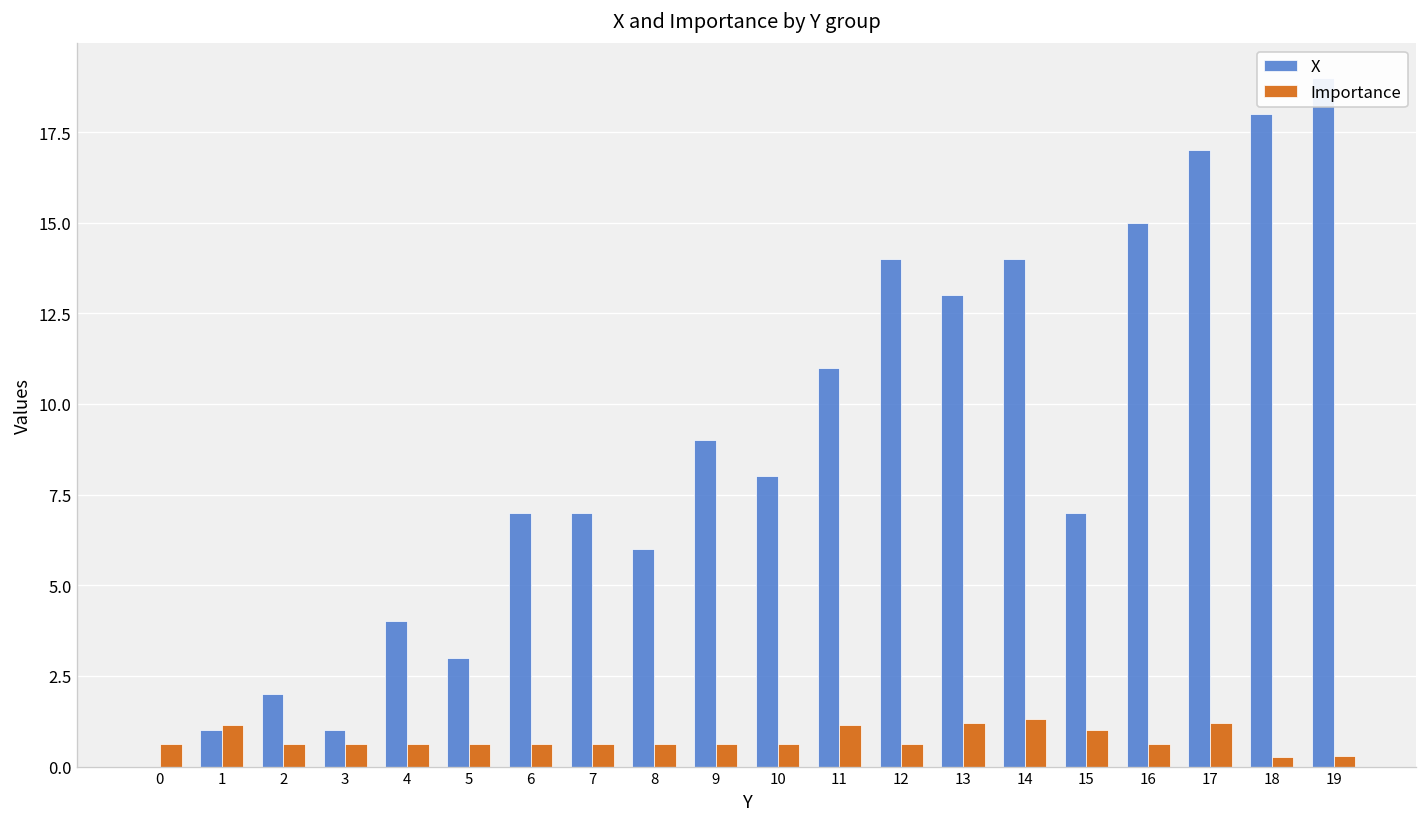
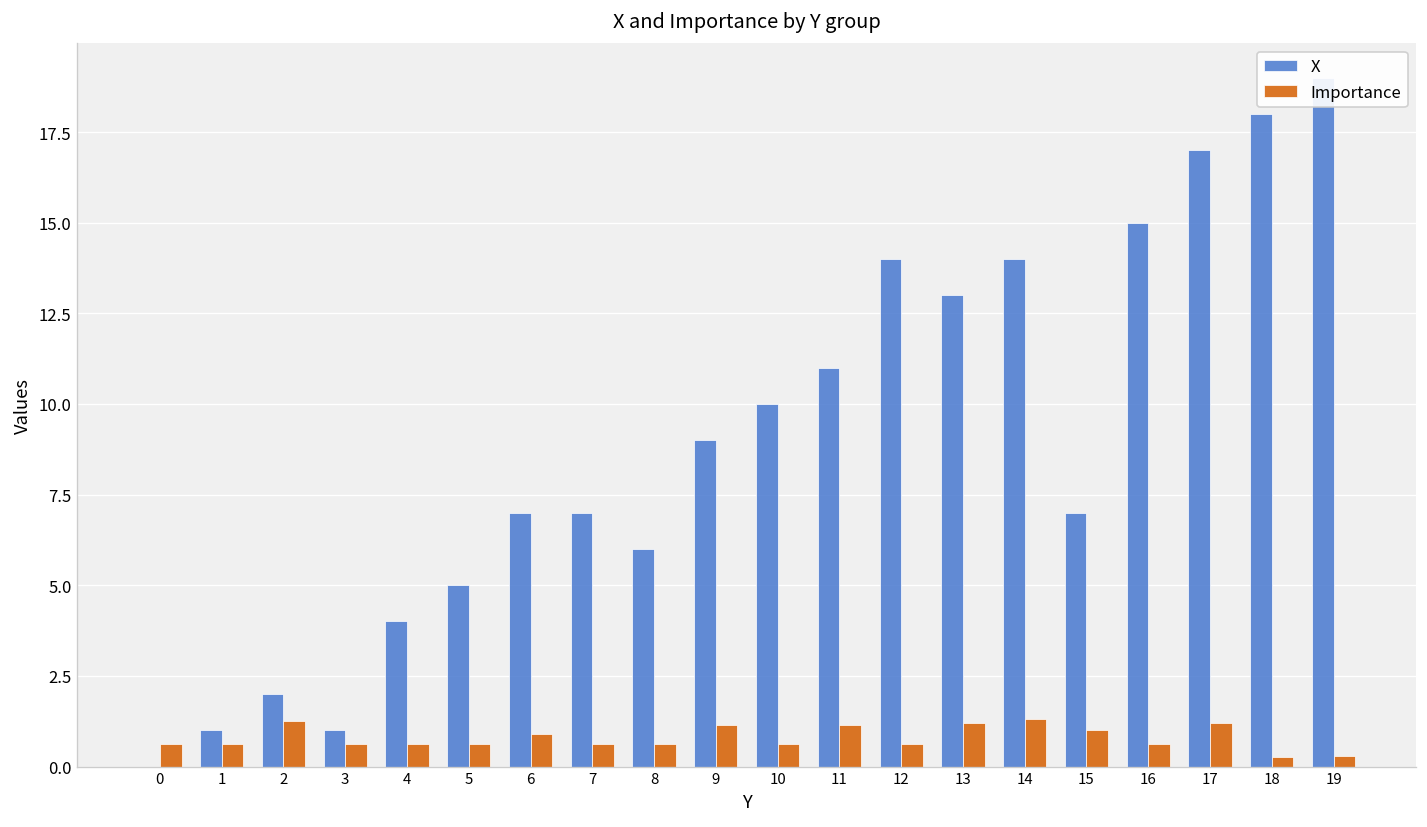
Importance, 1: 1.1 -> 0.6
Importance, 2: 0.6 -> 1.3
X, 5: 3 -> 5
Importance, 6: 0.6 -> 0.9
Importance, 9: 0.6 -> 1.1
X, 10: 8 -> 10
